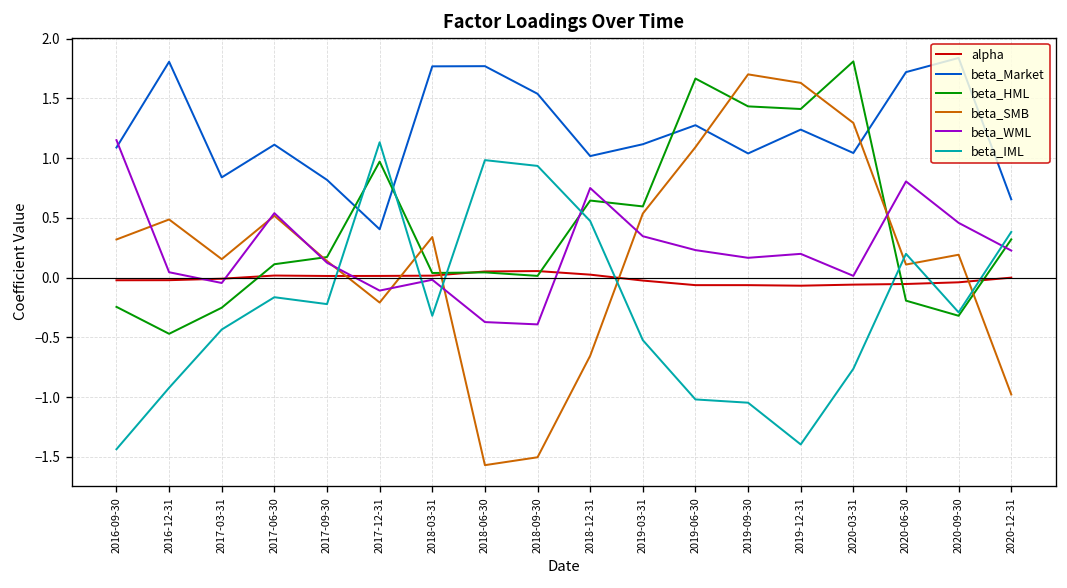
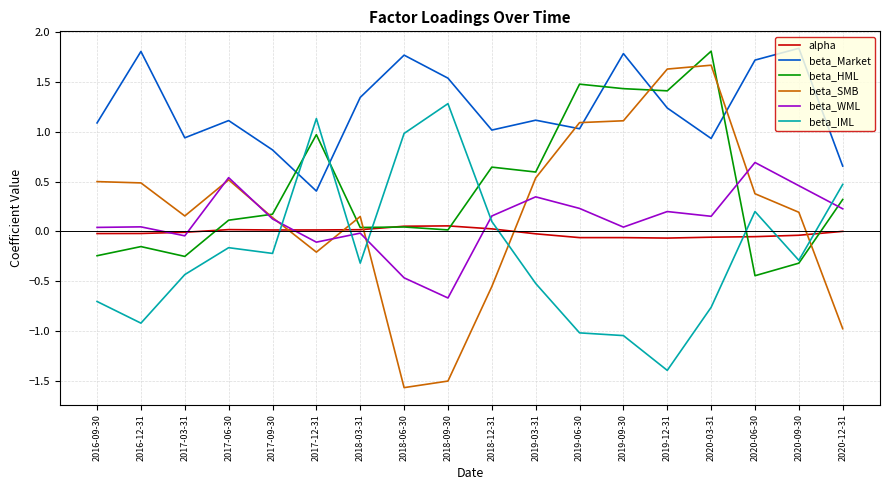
beta_SMB, 2016-09-30: 0.3 -> 0.5
beta_WML, 2016-09-30: 1.1 -> 0.0
beta_IML, 2016-09-30: -1.4 -> -0.7
beta_HML, 2016-12-31: -0.5 -> -0.2
beta_Market, 2017-03-31: 0.8 -> 0.9
beta_Market, 2018-03-31: 1.8 -> 1.3
beta_SMB, 2018-03-31: 0.3 -> 0.1
beta_WML, 2018-06-30: -0.4 -> -0.5
beta_WML, 2018-09-30: -0.4 -> -0.7
beta_IML, 2018-09-30: 0.9 -> 1.3
beta_SMB, 2018-12-31: -0.7 -> -0.6
beta_WML, 2018-12-31: 0.7 -> 0.2
beta_IML, 2018-12-31: 0.5 -> 0.1
beta_Market, 2019-06-30: 1.3 -> 1.0
beta_HML, 2019-06-30: 1.7 -> 1.5
beta_Market, 2019-09-30: 1.0 -> 1.8
beta_SMB, 2019-09-30: 1.7 -> 1.1
beta_WML, 2019-09-30: 0.2 -> 0.0
beta_Market, 2020-03-31: 1.0 -> 0.9
beta_SMB, 2020-03-31: 1.3 -> 1.7
beta_WML, 2020-03-31: 0.0 -> 0.2
beta_HML, 2020-06-30: -0.2 -> -0.4
beta_SMB, 2020-06-30: 0.1 -> 0.4
beta_WML, 2020-06-30: 0.8 -> 0.7
beta_IML, 2020-12-31: 0.4 -> 0.5
